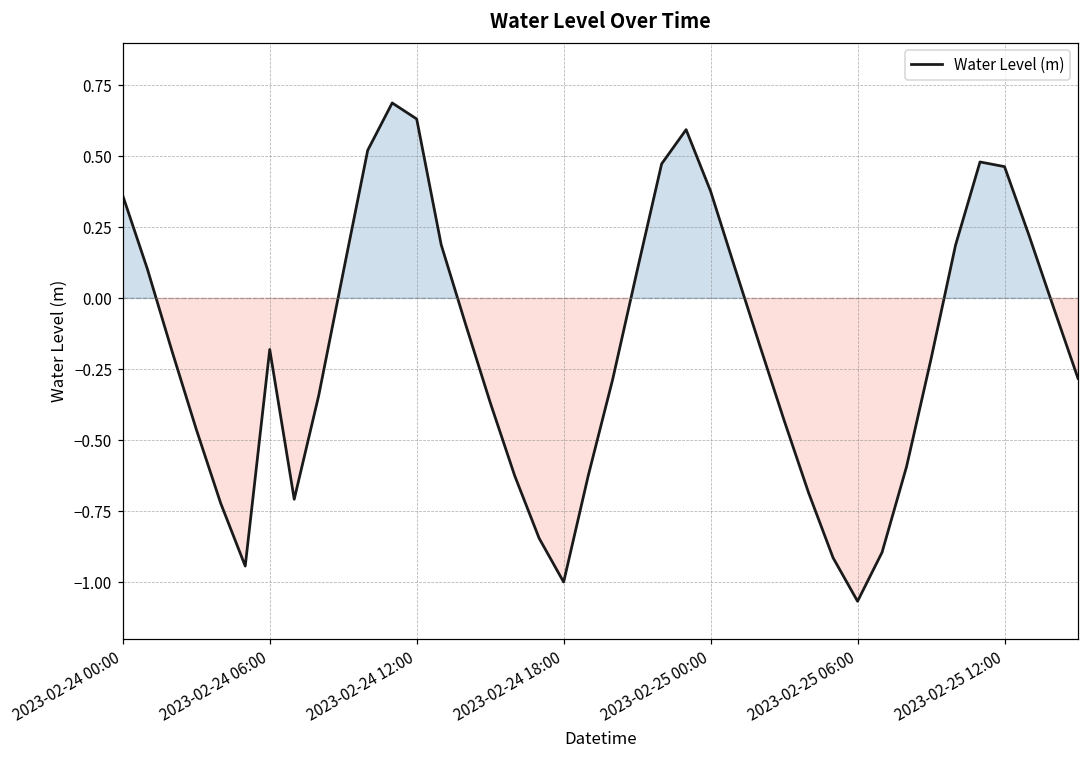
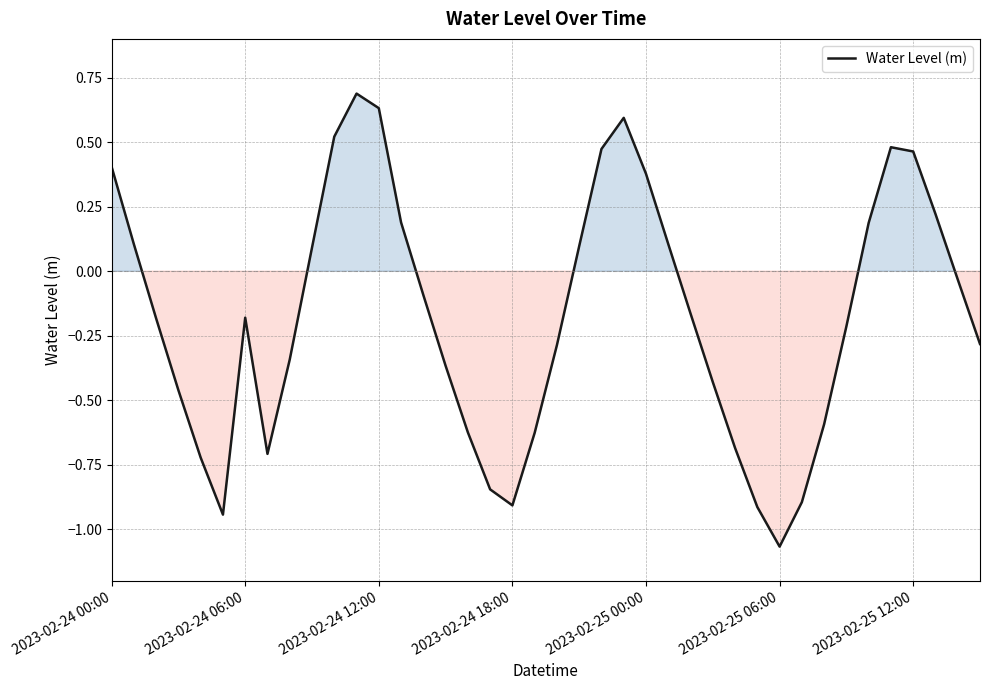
2023-02-24 00:00: 0.36 -> 0.40
2023-02-24 18:00: -1.00 -> -0.91
